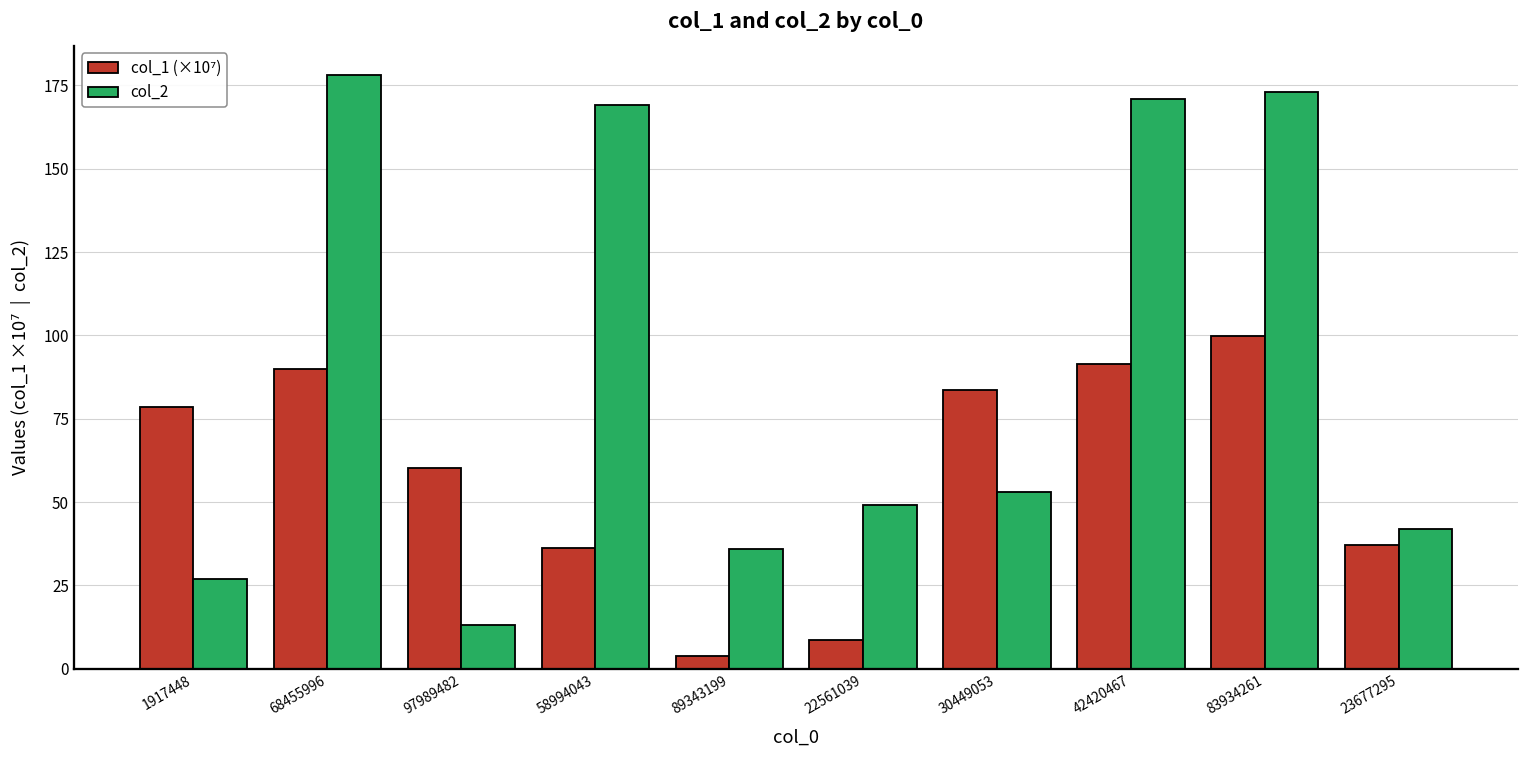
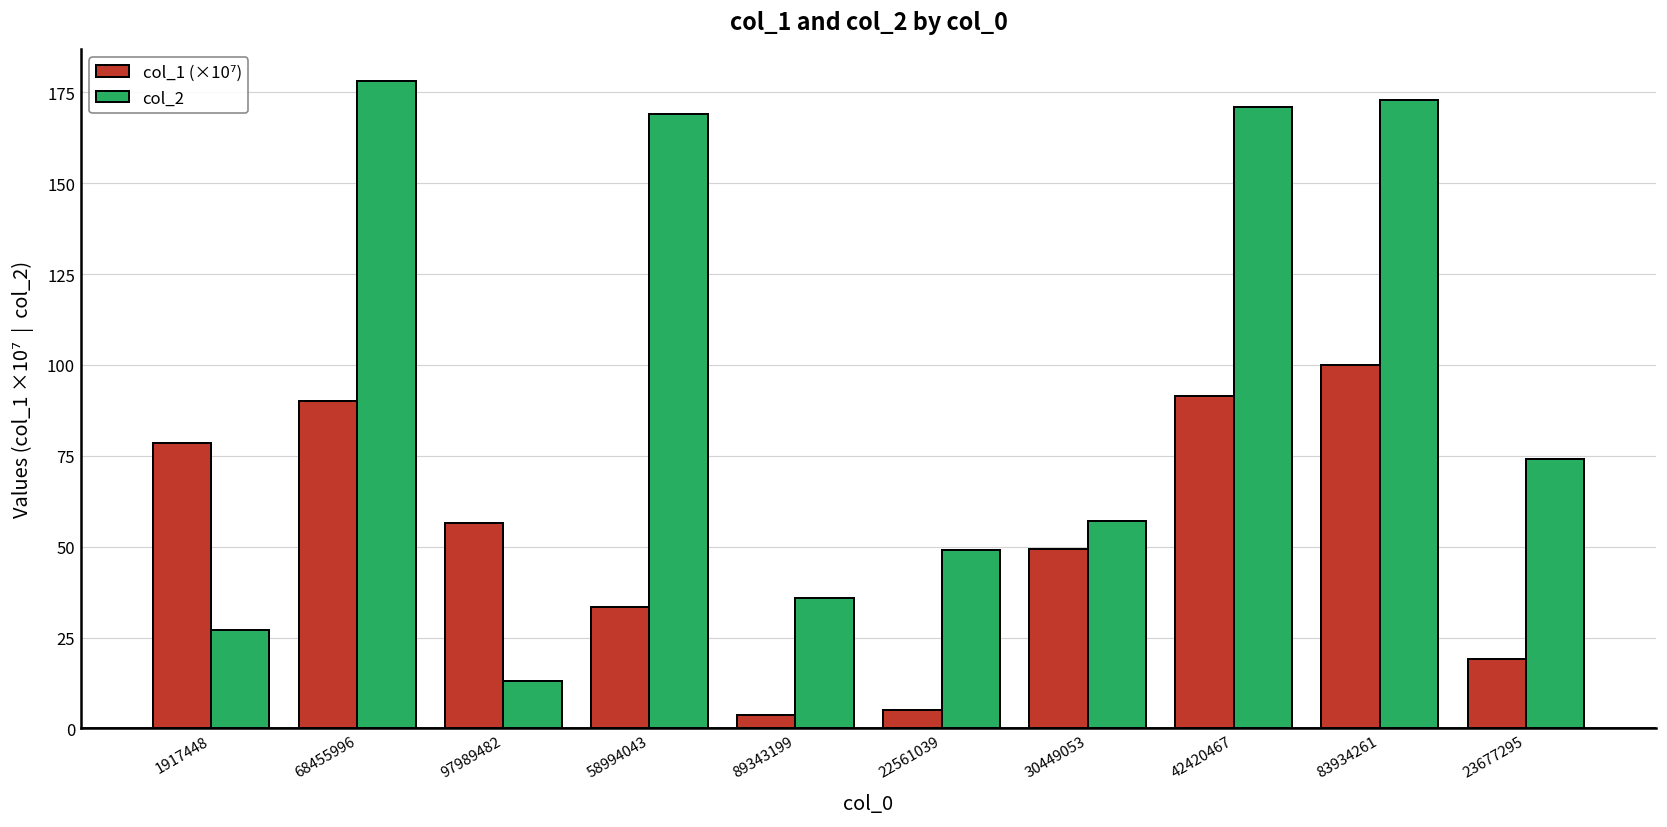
col_1 (×10⁷), 97989482: 60 -> 56
col_1 (×10⁷), 58994043: 36 -> 33
col_1 (×10⁷), 22561039: 9 -> 5
col_1 (×10⁷), 30449053: 84 -> 49
col_2, 30449053: 53 -> 57
col_1 (×10⁷), 23677295: 37 -> 19
col_2, 23677295: 42 -> 74
